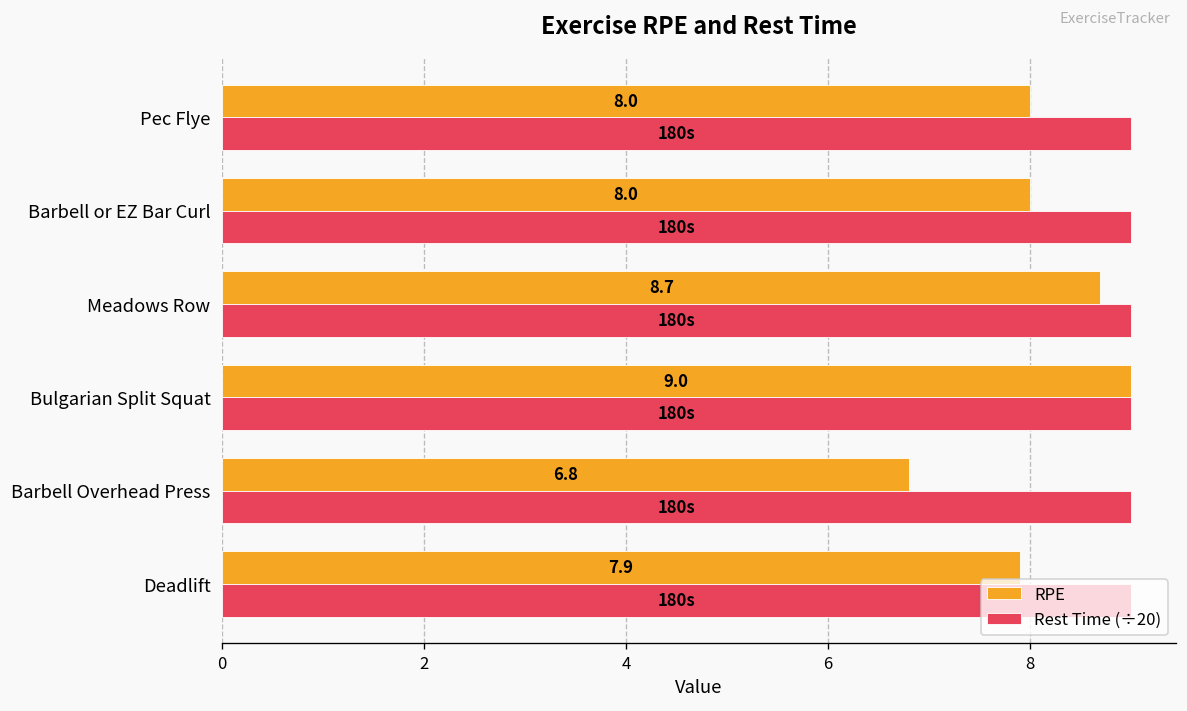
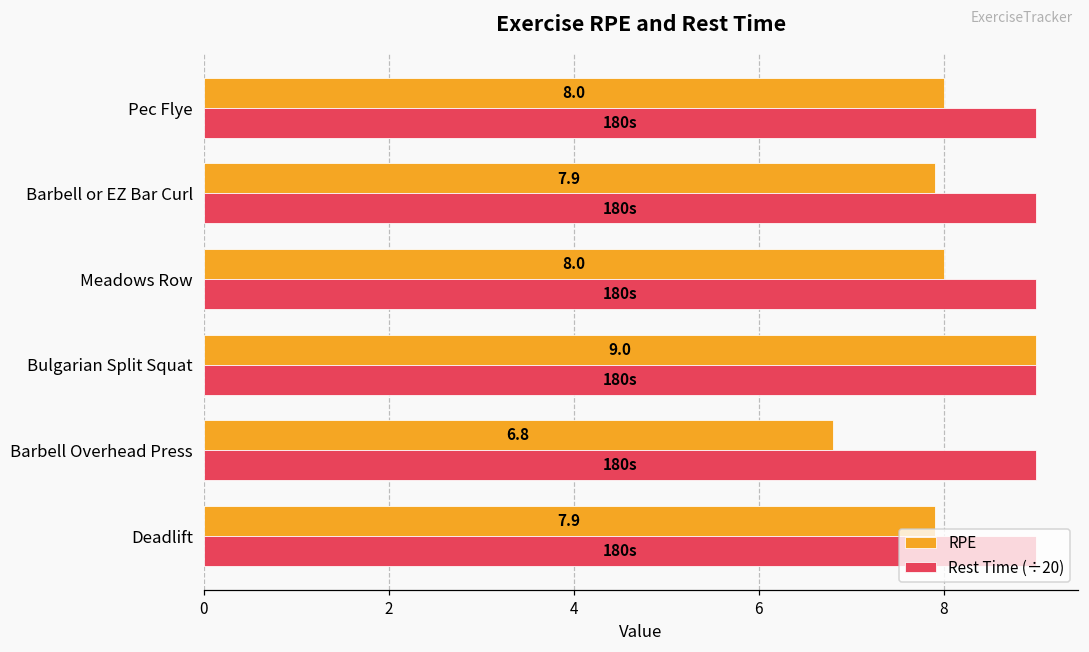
RPE, Barbell or EZ Bar Curl: 8.0 -> 7.9
RPE, Meadows Row: 8.7 -> 8.0
